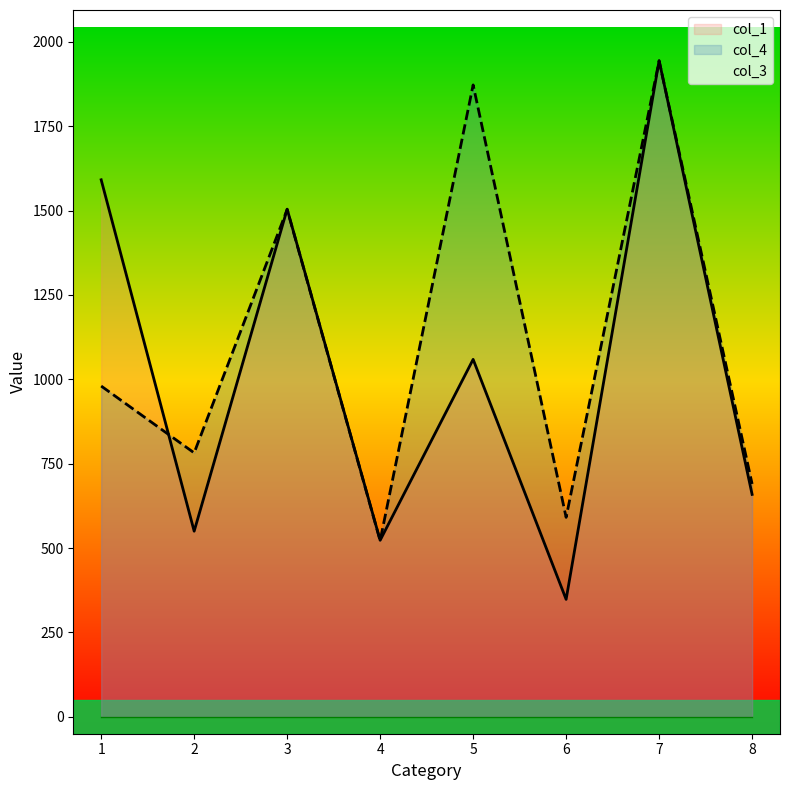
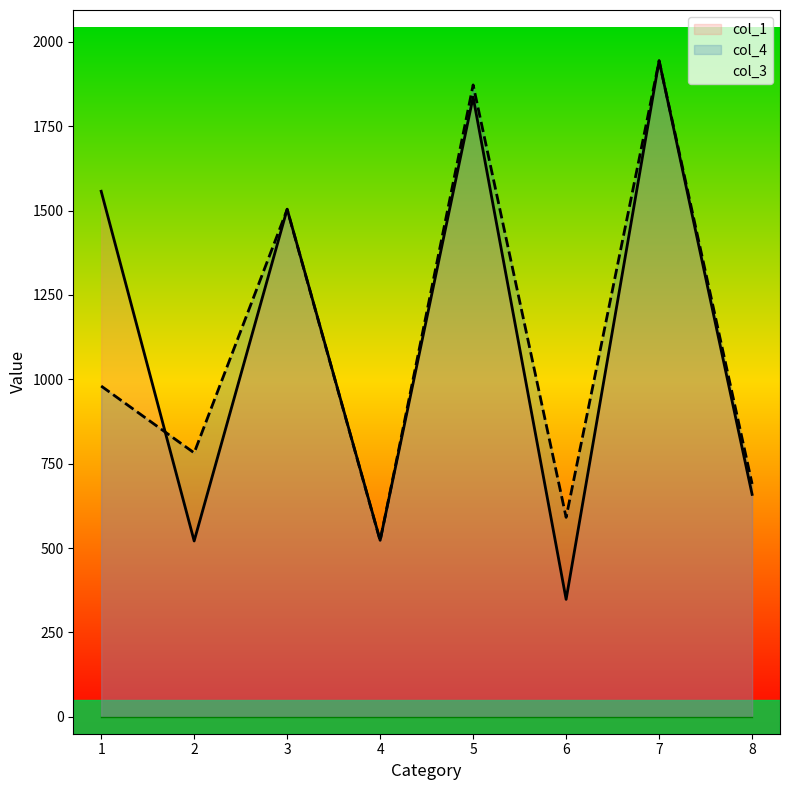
col_1, 1: 1590 -> 1560
col_1, 2: 550 -> 520
col_1, 5: 1060 -> 1840
